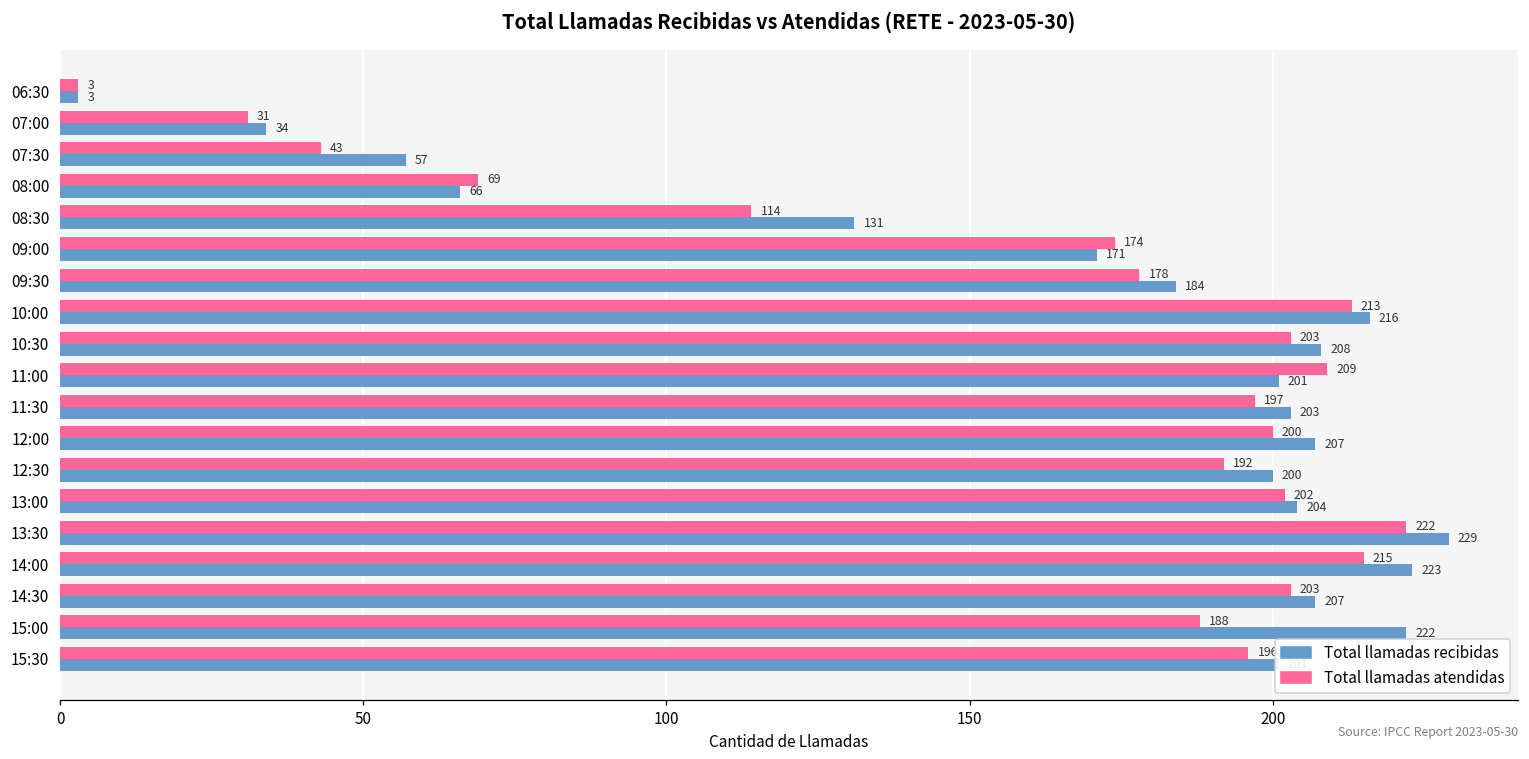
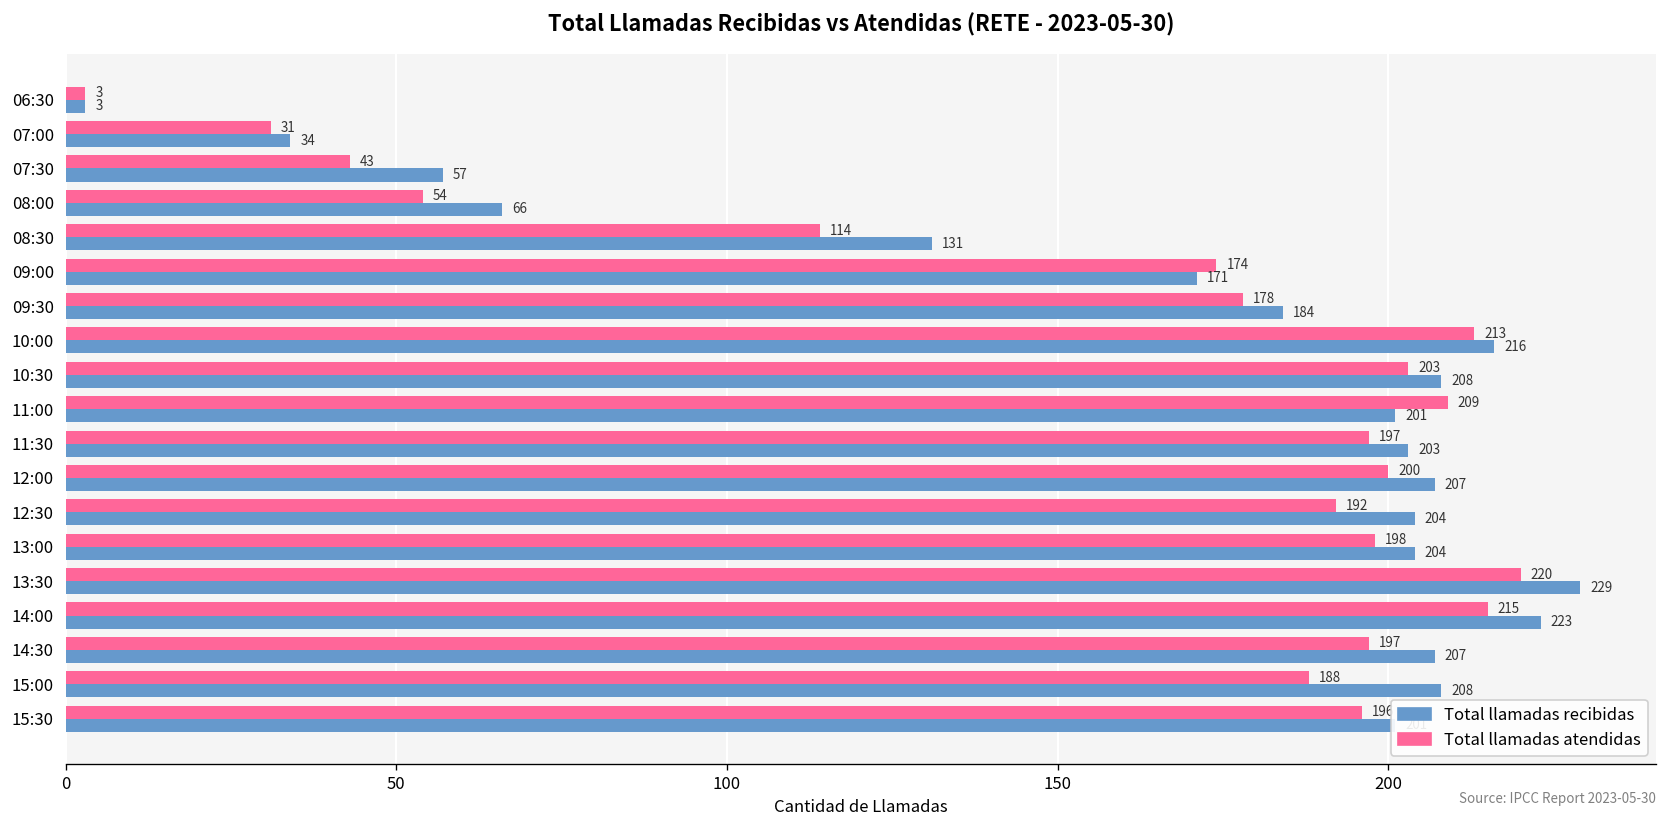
Total llamadas atendidas, 08:00: 69 -> 54
Total llamadas recibidas, 12:30: 200 -> 204
Total llamadas atendidas, 13:00: 202 -> 198
Total llamadas atendidas, 13:30: 222 -> 220
Total llamadas atendidas, 14:30: 203 -> 197
Total llamadas recibidas, 15:00: 222 -> 208
